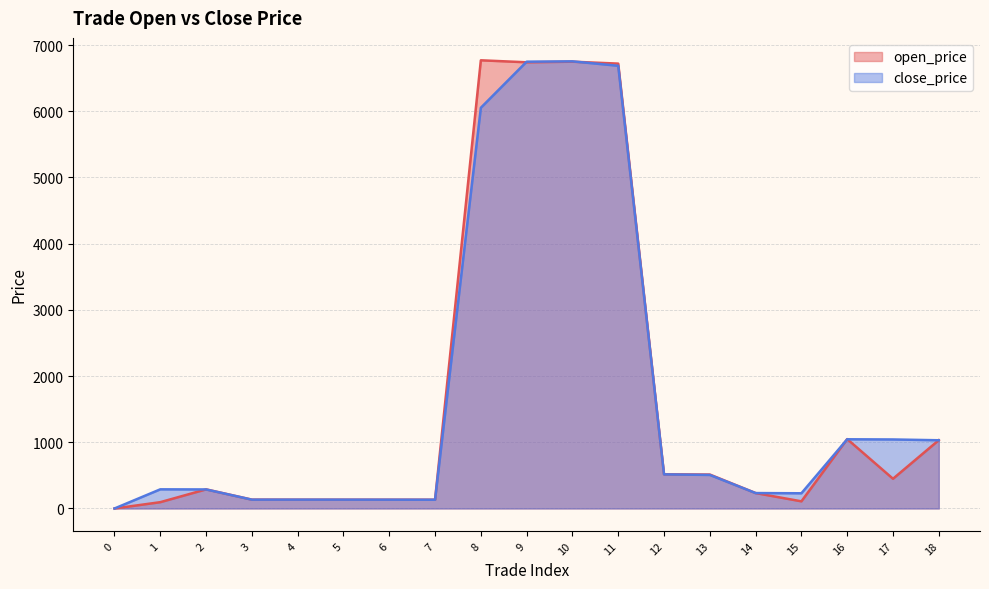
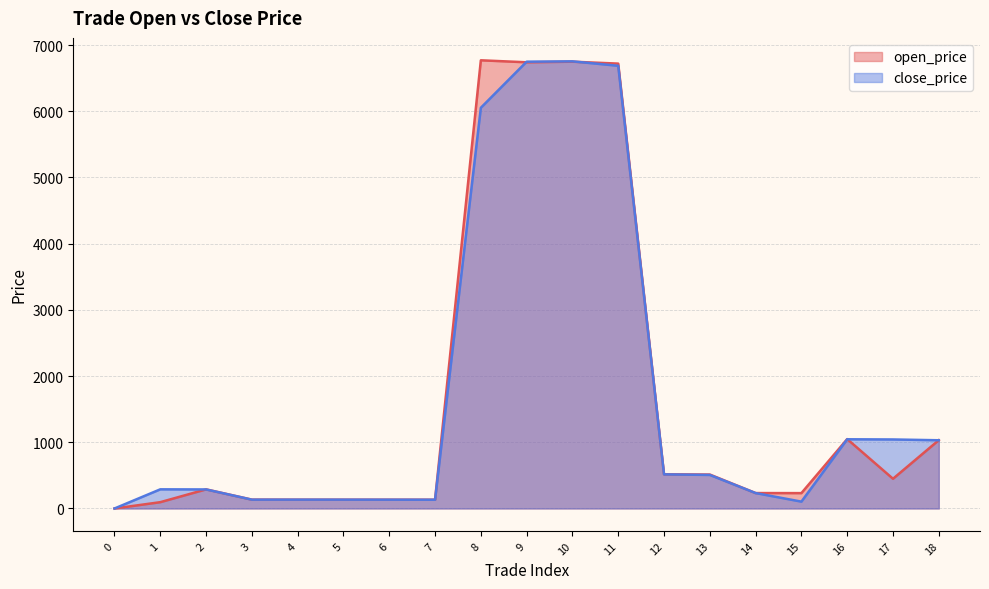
open_price, 15: 100 -> 200
close_price, 15: 200 -> 100
